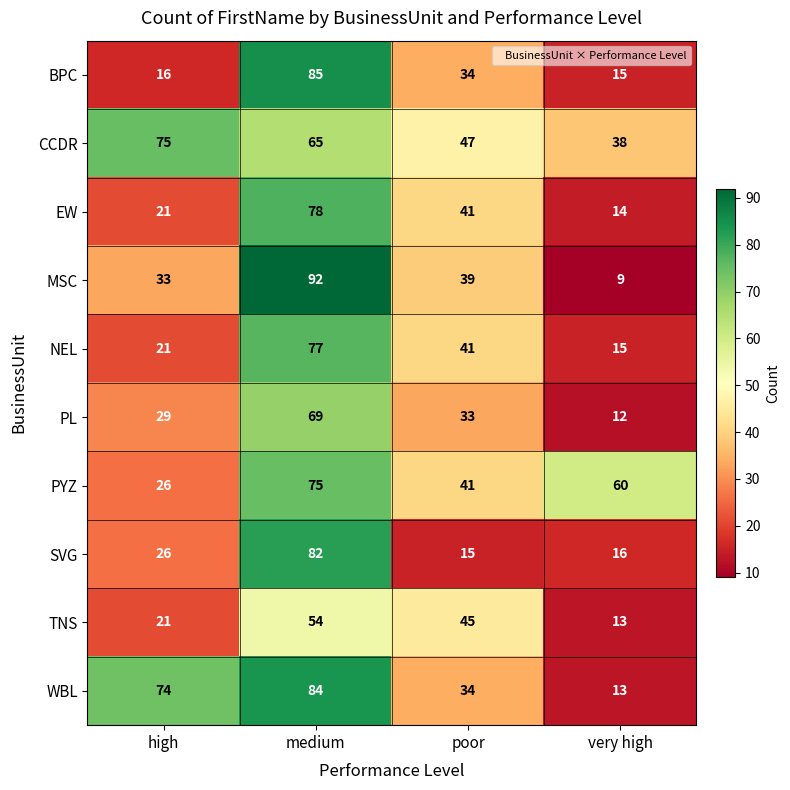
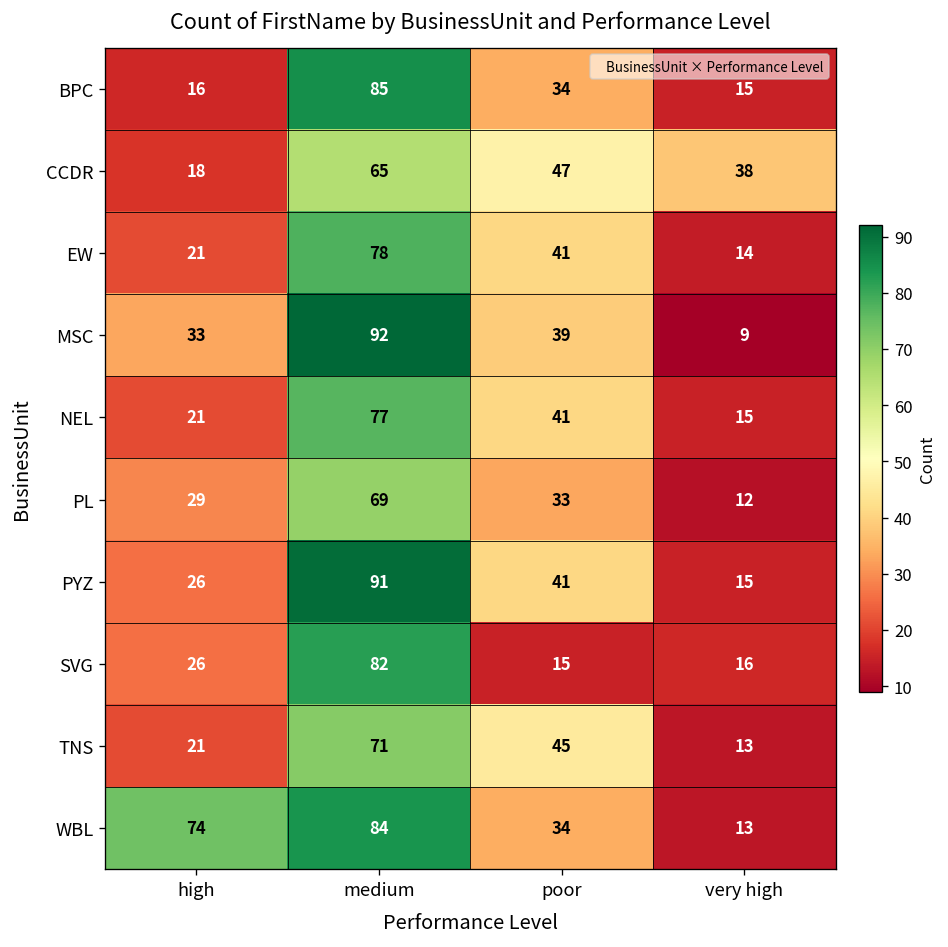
CCDR, high: 75 -> 18
PYZ, medium: 75 -> 91
PYZ, very high: 60 -> 15
TNS, medium: 54 -> 71
